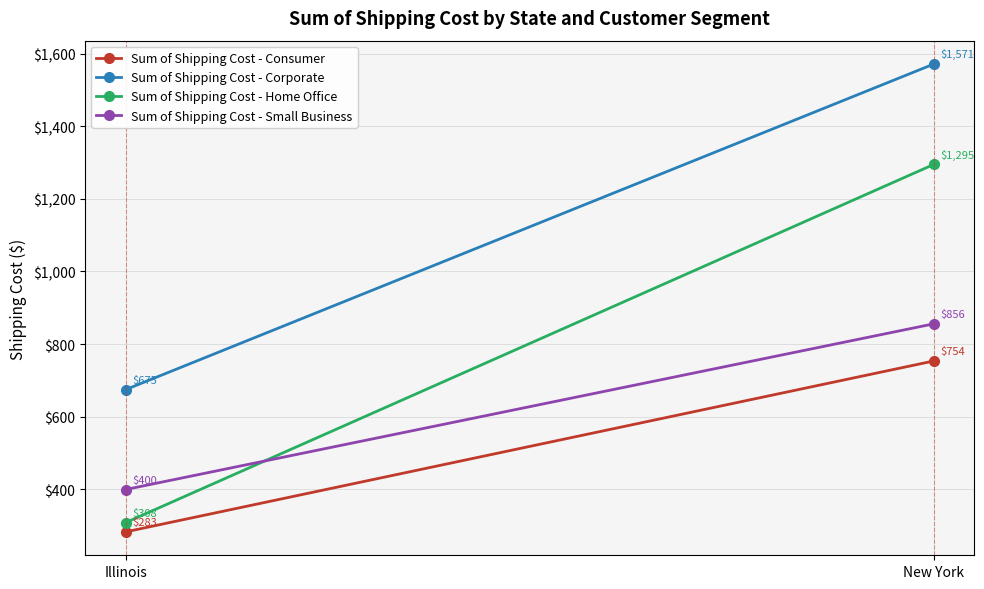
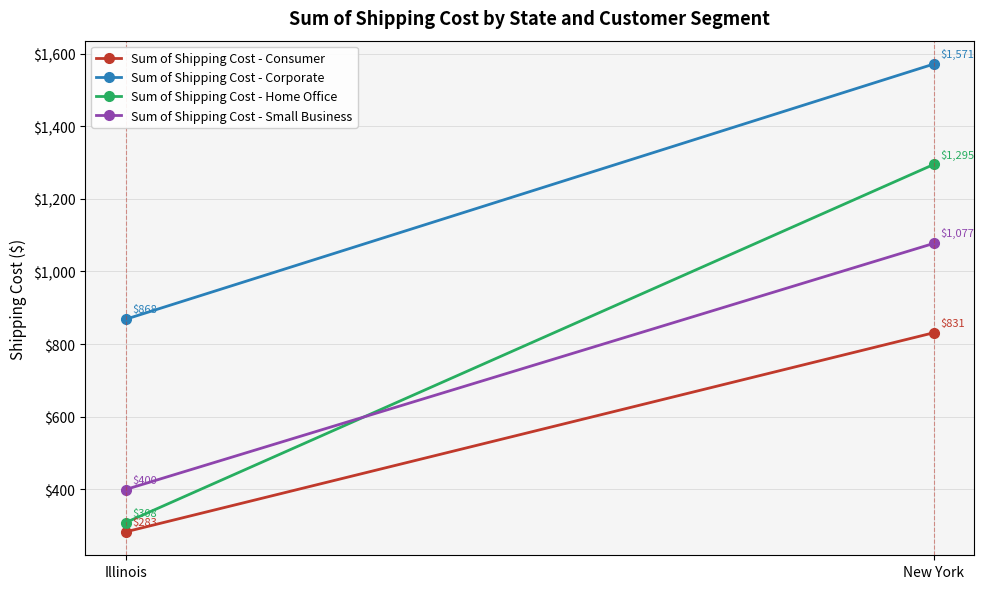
Sum of Shipping Cost - Corporate, Illinois: $675 -> $868
Sum of Shipping Cost - Consumer, New York: $754 -> $831
Sum of Shipping Cost - Small Business, New York: $856 -> $1,077
